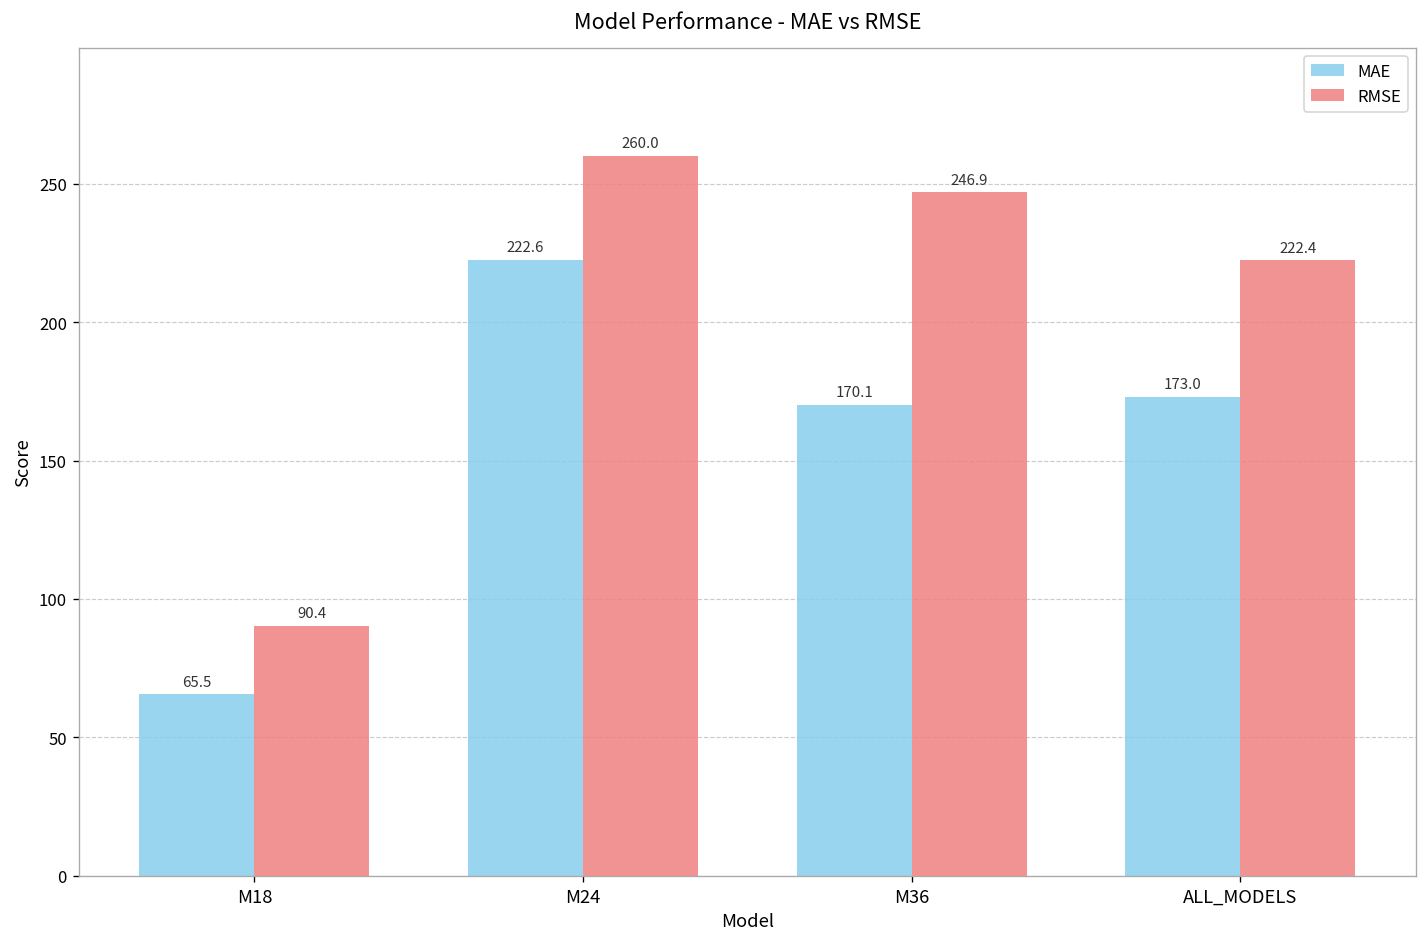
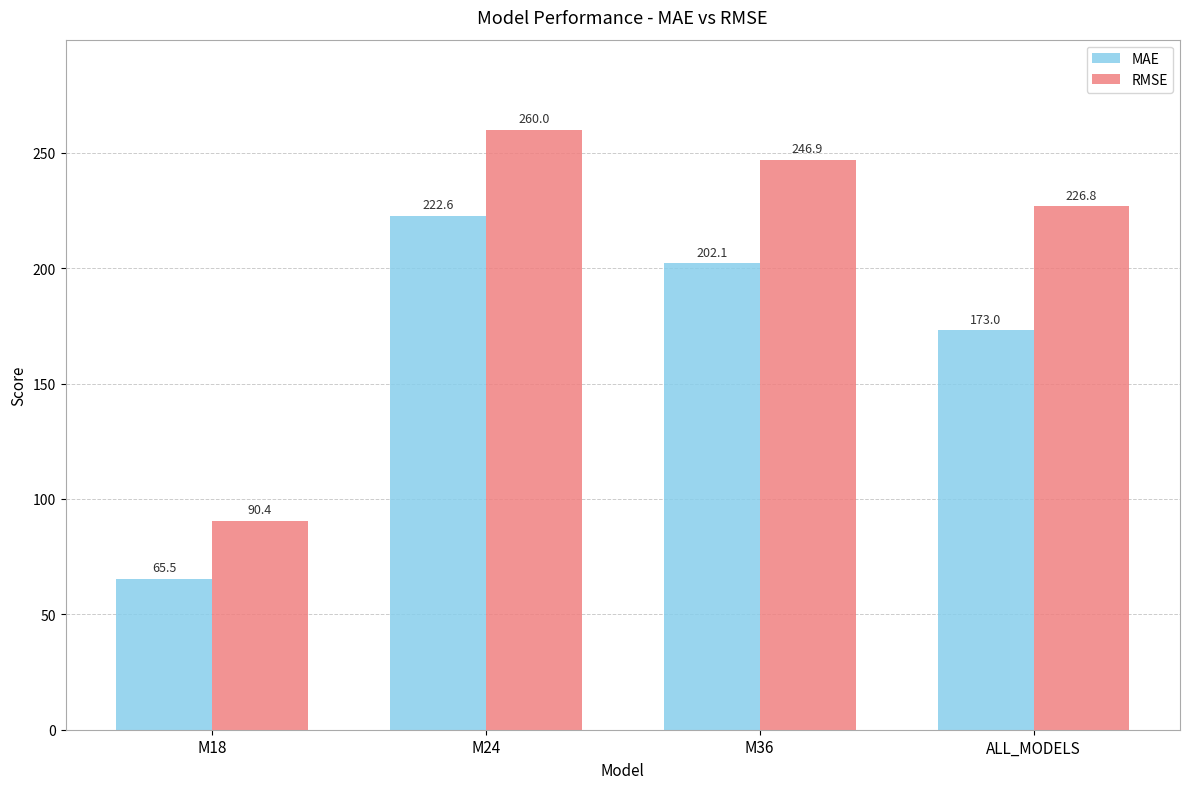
MAE, M36: 170.1 -> 202.1
RMSE, ALL_MODELS: 222.4 -> 226.8
